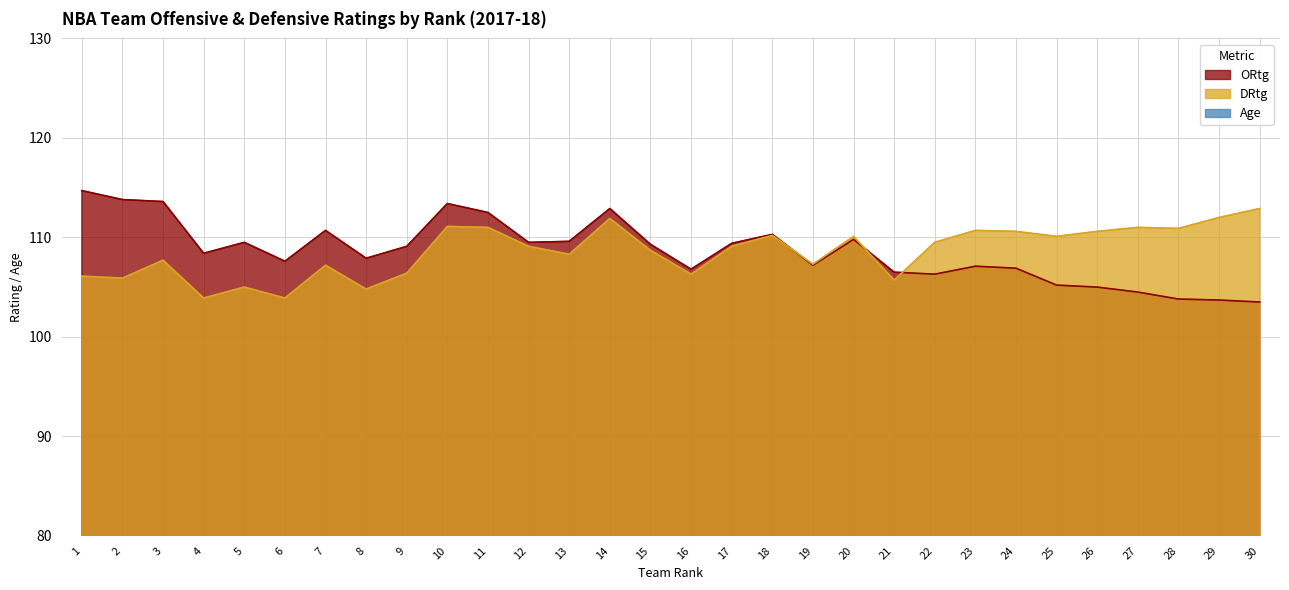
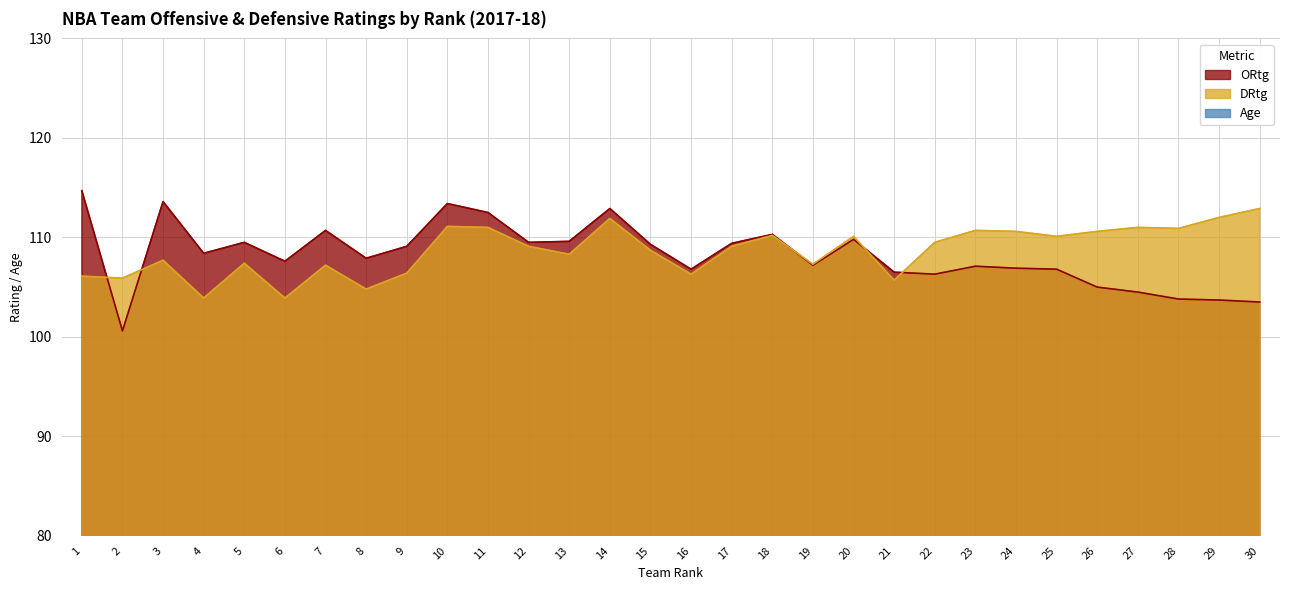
ORtg, 2: 114 -> 101
DRtg, 5: 105 -> 107
ORtg, 25: 105 -> 107
